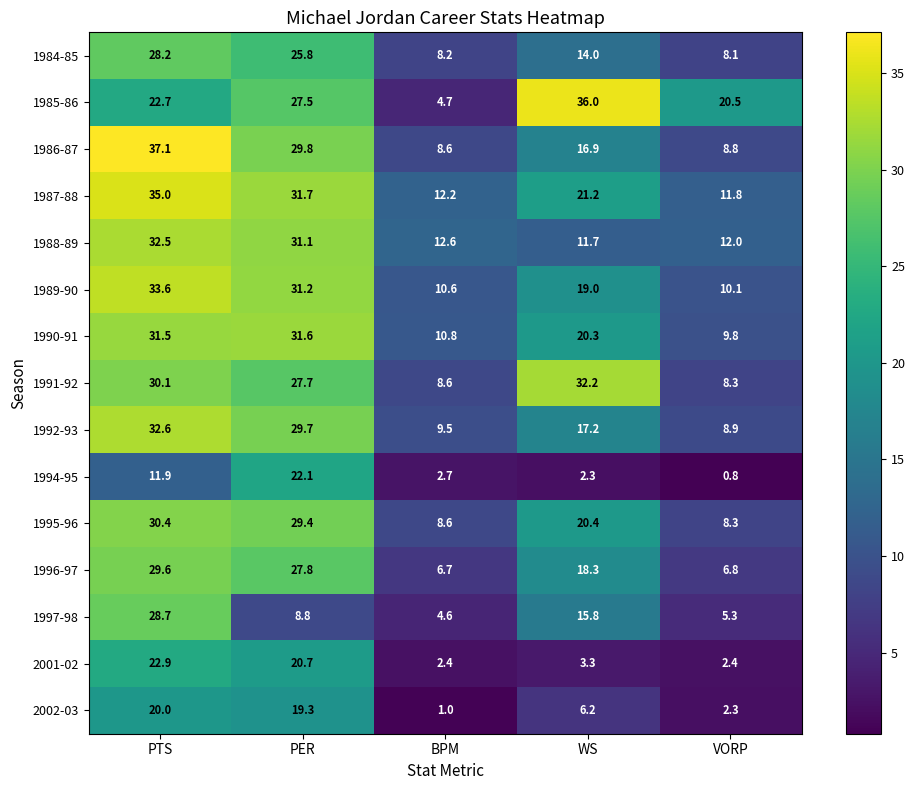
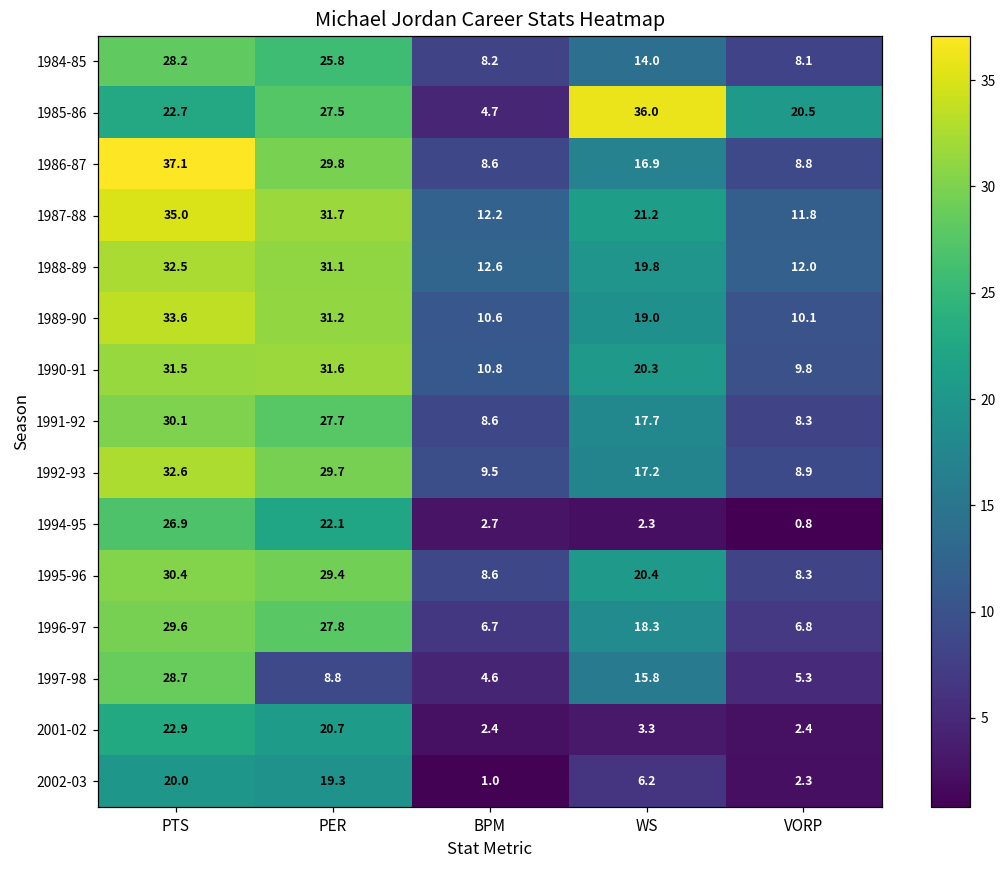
1988-89, WS: 11.7 -> 19.8
1991-92, WS: 32.2 -> 17.7
1994-95, PTS: 11.9 -> 26.9
